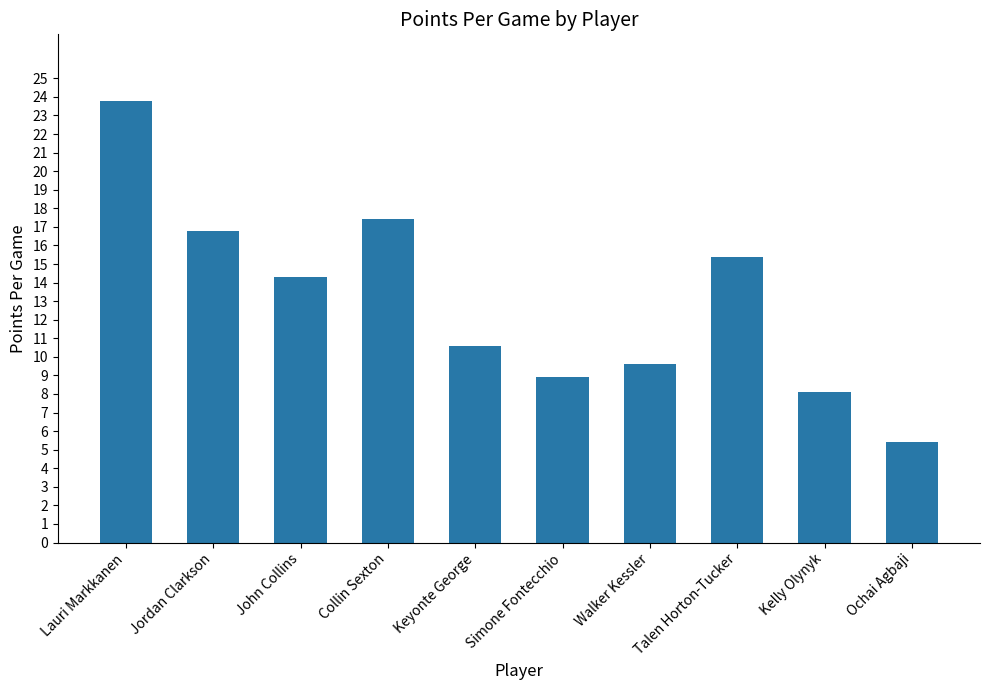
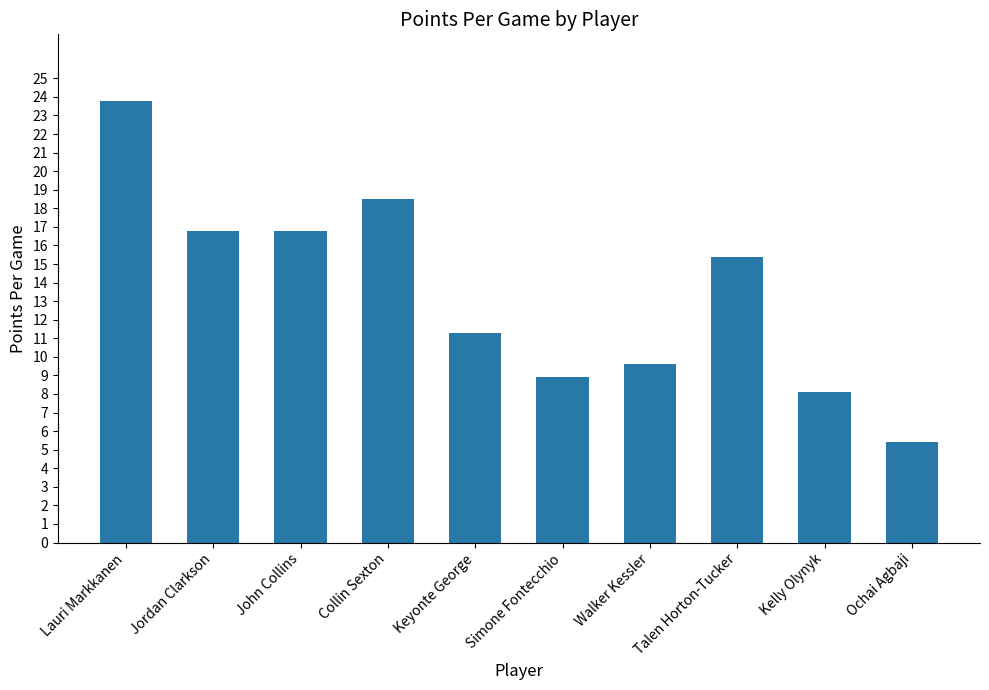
John Collins: 14.3 -> 16.8
Collin Sexton: 17.4 -> 18.5
Keyonte George: 10.6 -> 11.3
